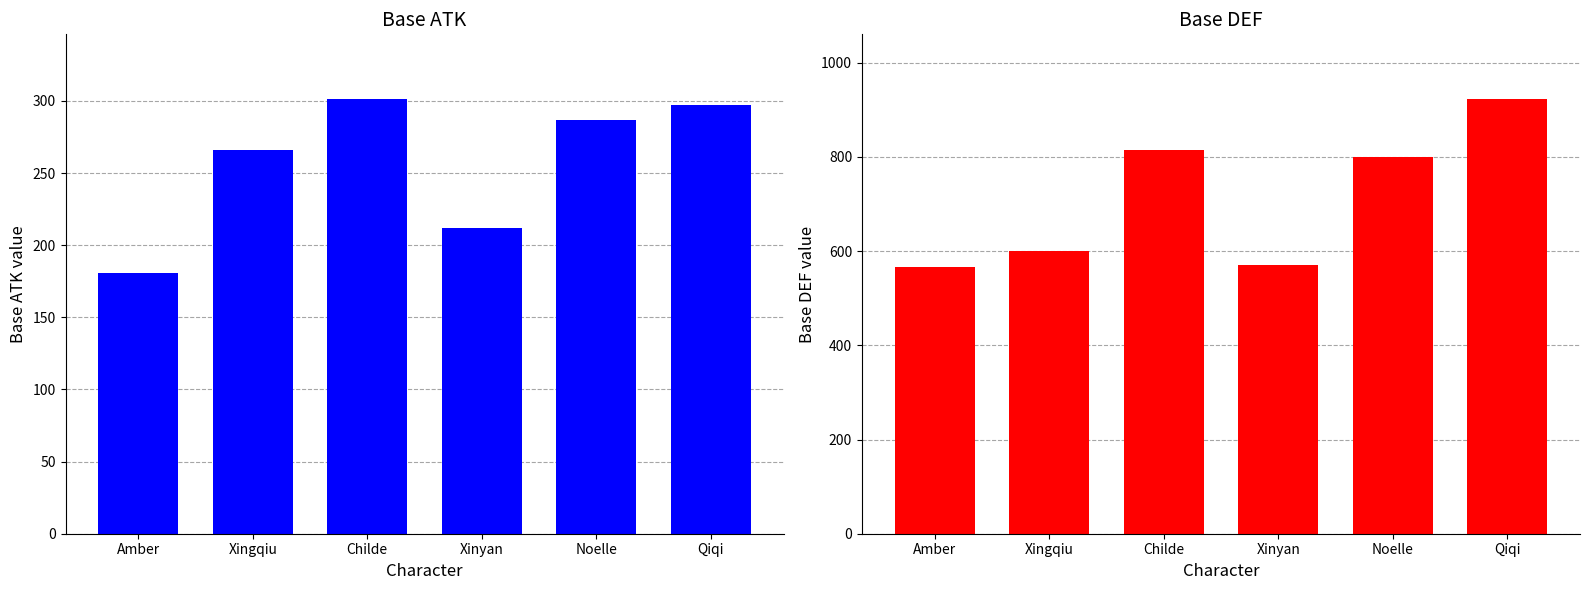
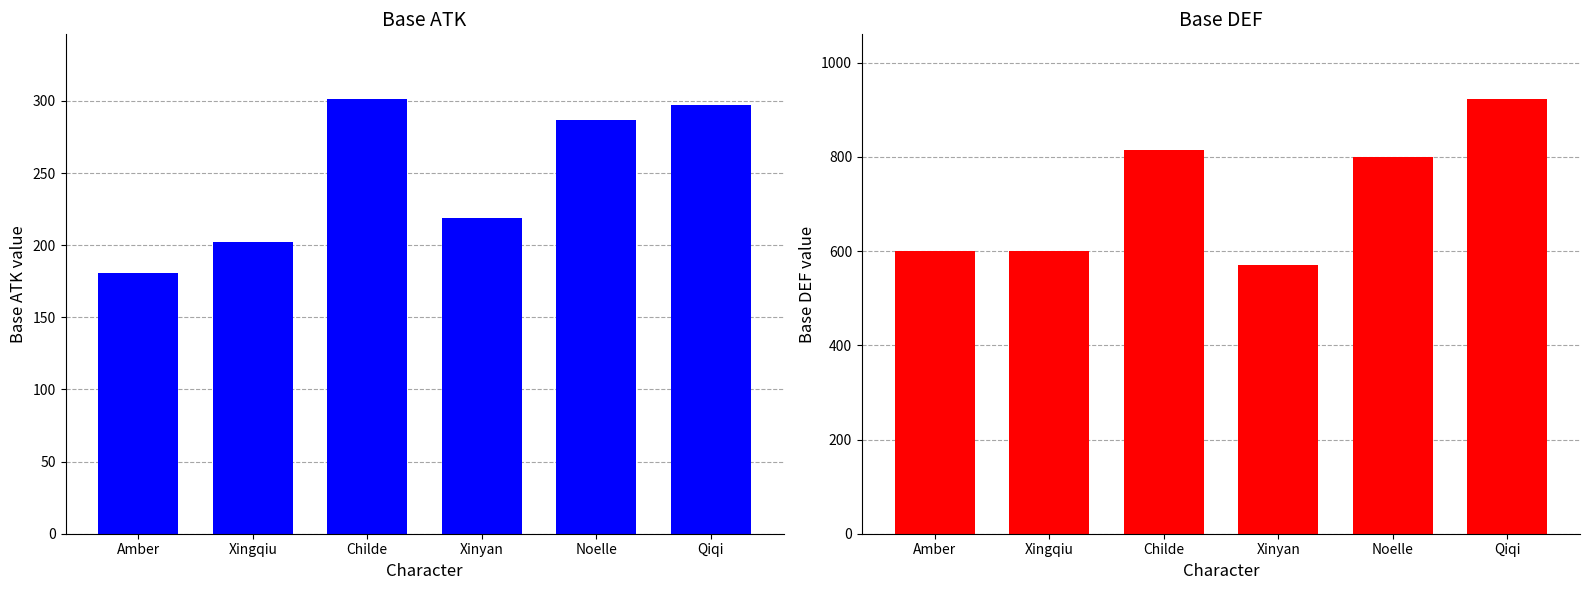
Base ATK, Xingqiu: 266 -> 202
Base ATK, Xinyan: 212 -> 219
Base DEF, Amber: 570 -> 600
